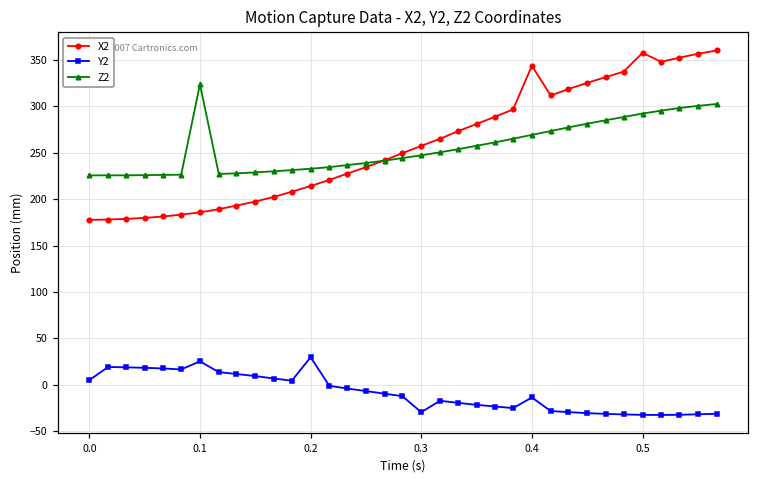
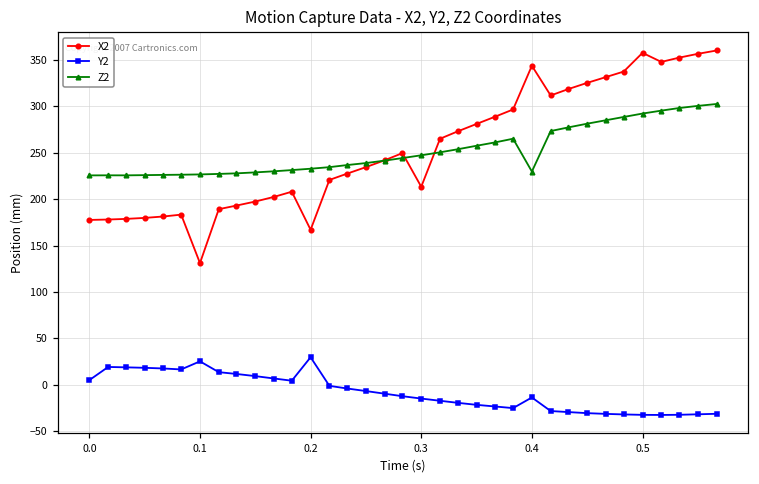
X2, 0.1: 190 -> 130
Z2, 0.1: 320 -> 230
X2, 0.2: 210 -> 170
X2, 0.3: 260 -> 210
Y2, 0.3: -30 -> -10
Z2, 0.4: 270 -> 230
